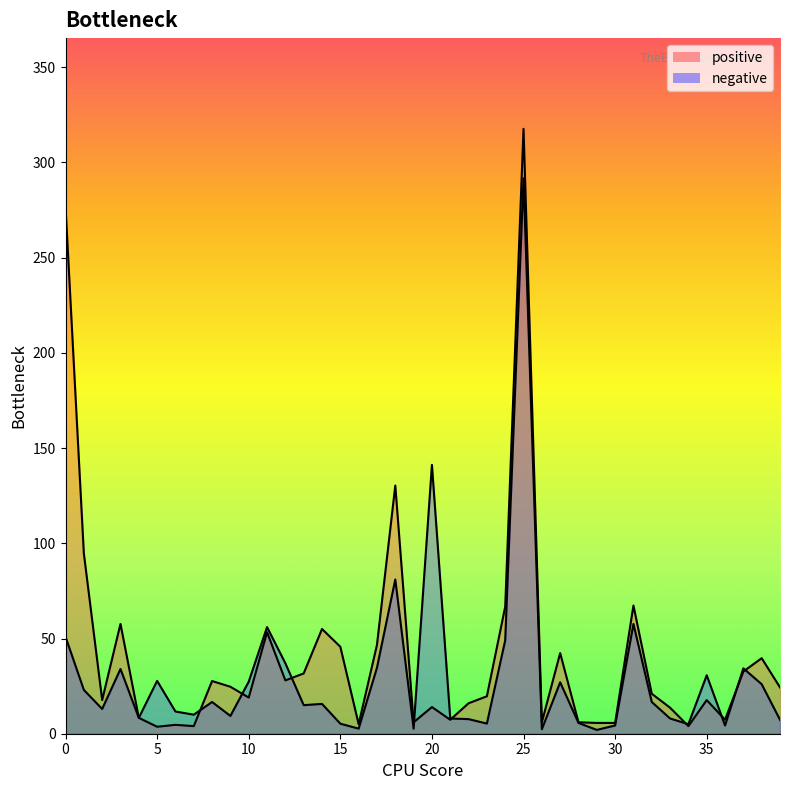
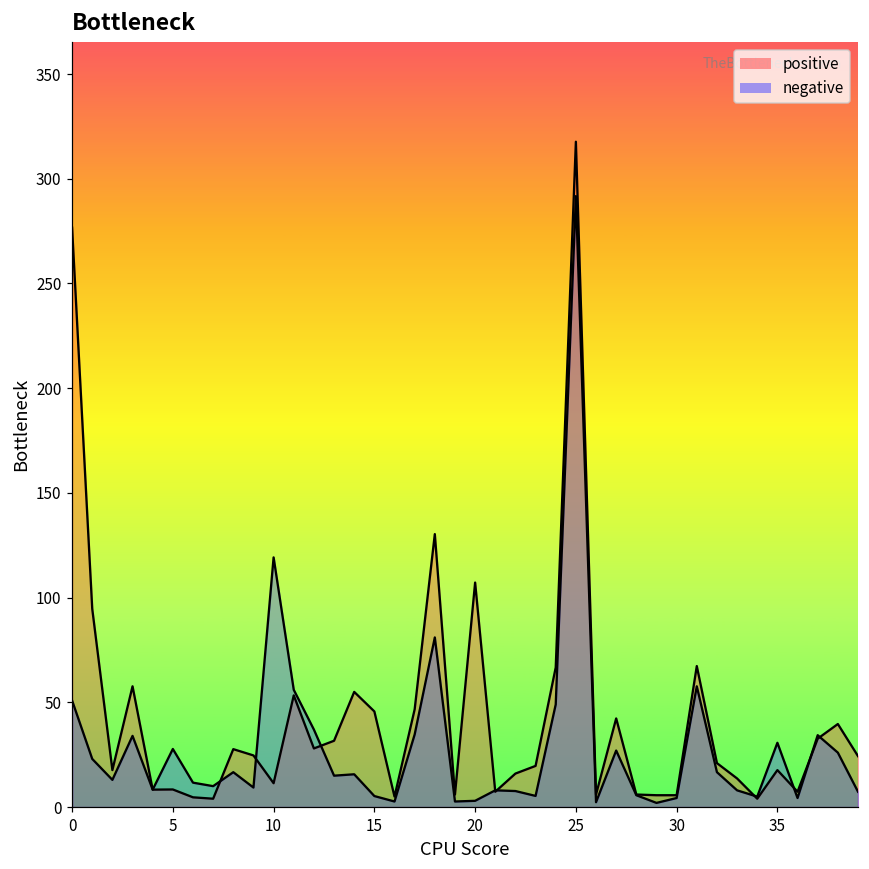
positive, 5: 4 -> 8
positive, 10: 19 -> 11
negative, 10: 27 -> 119
positive, 20: 14 -> 107
negative, 20: 141 -> 3
